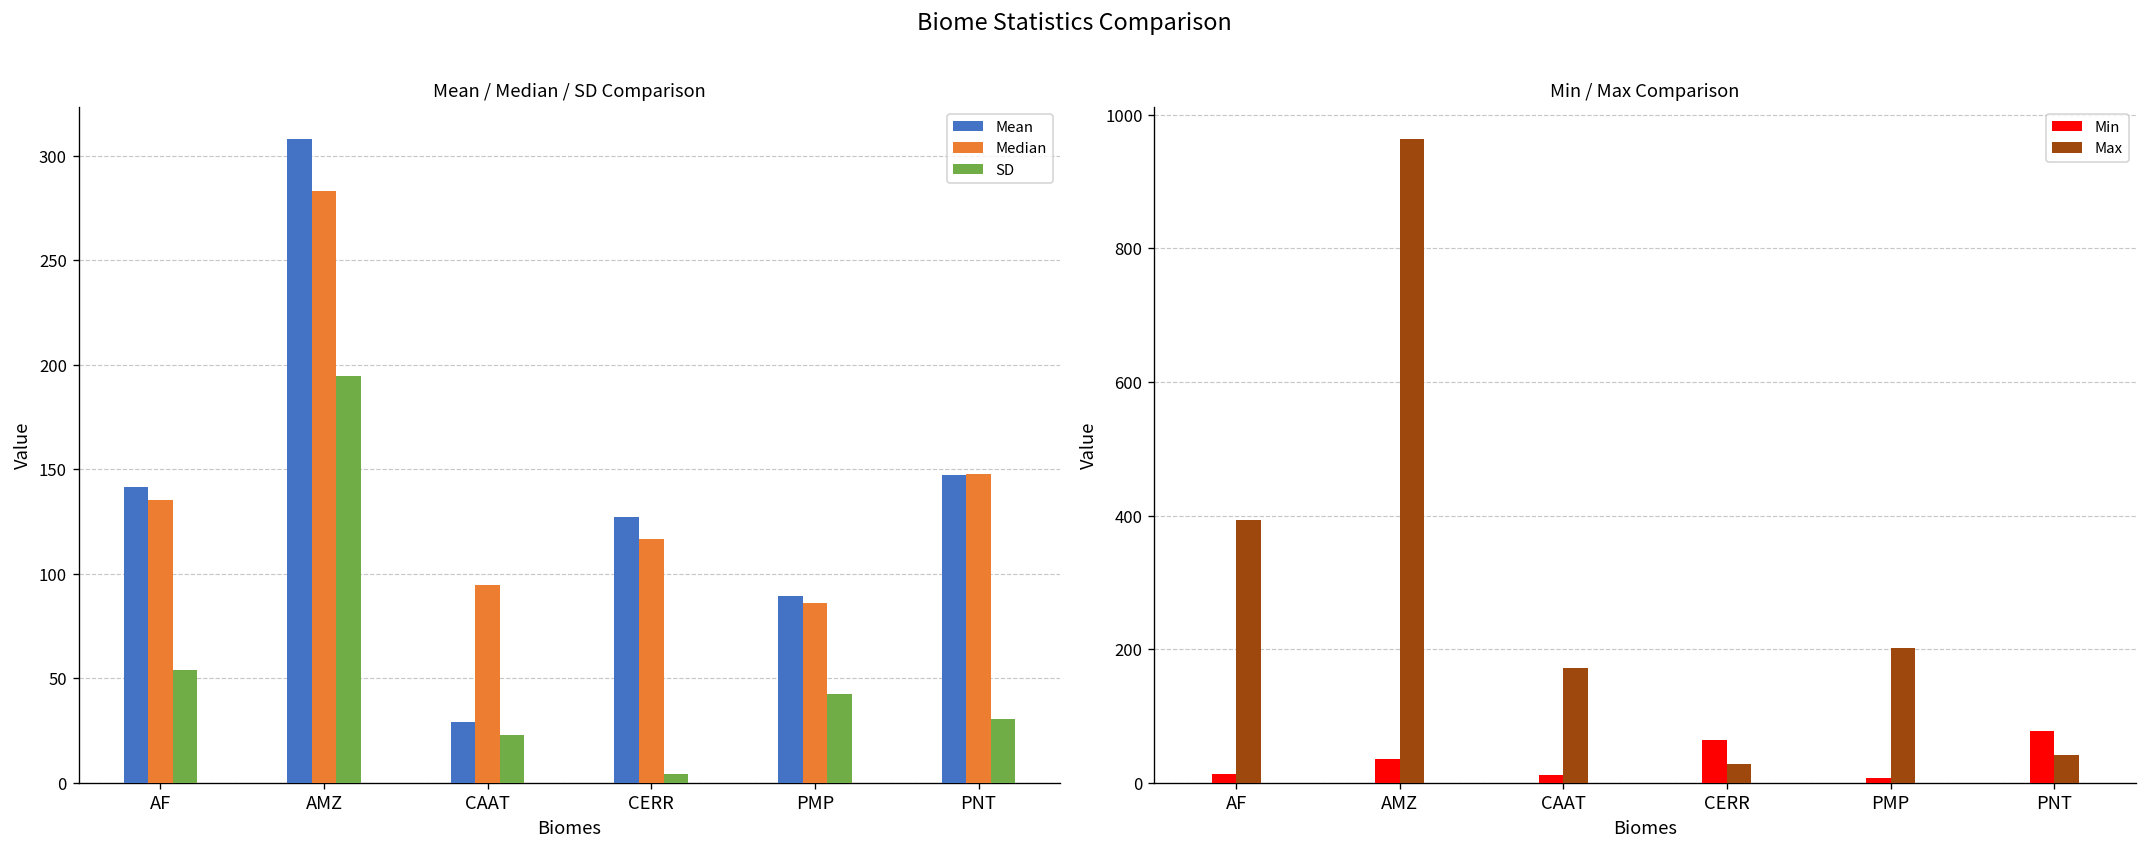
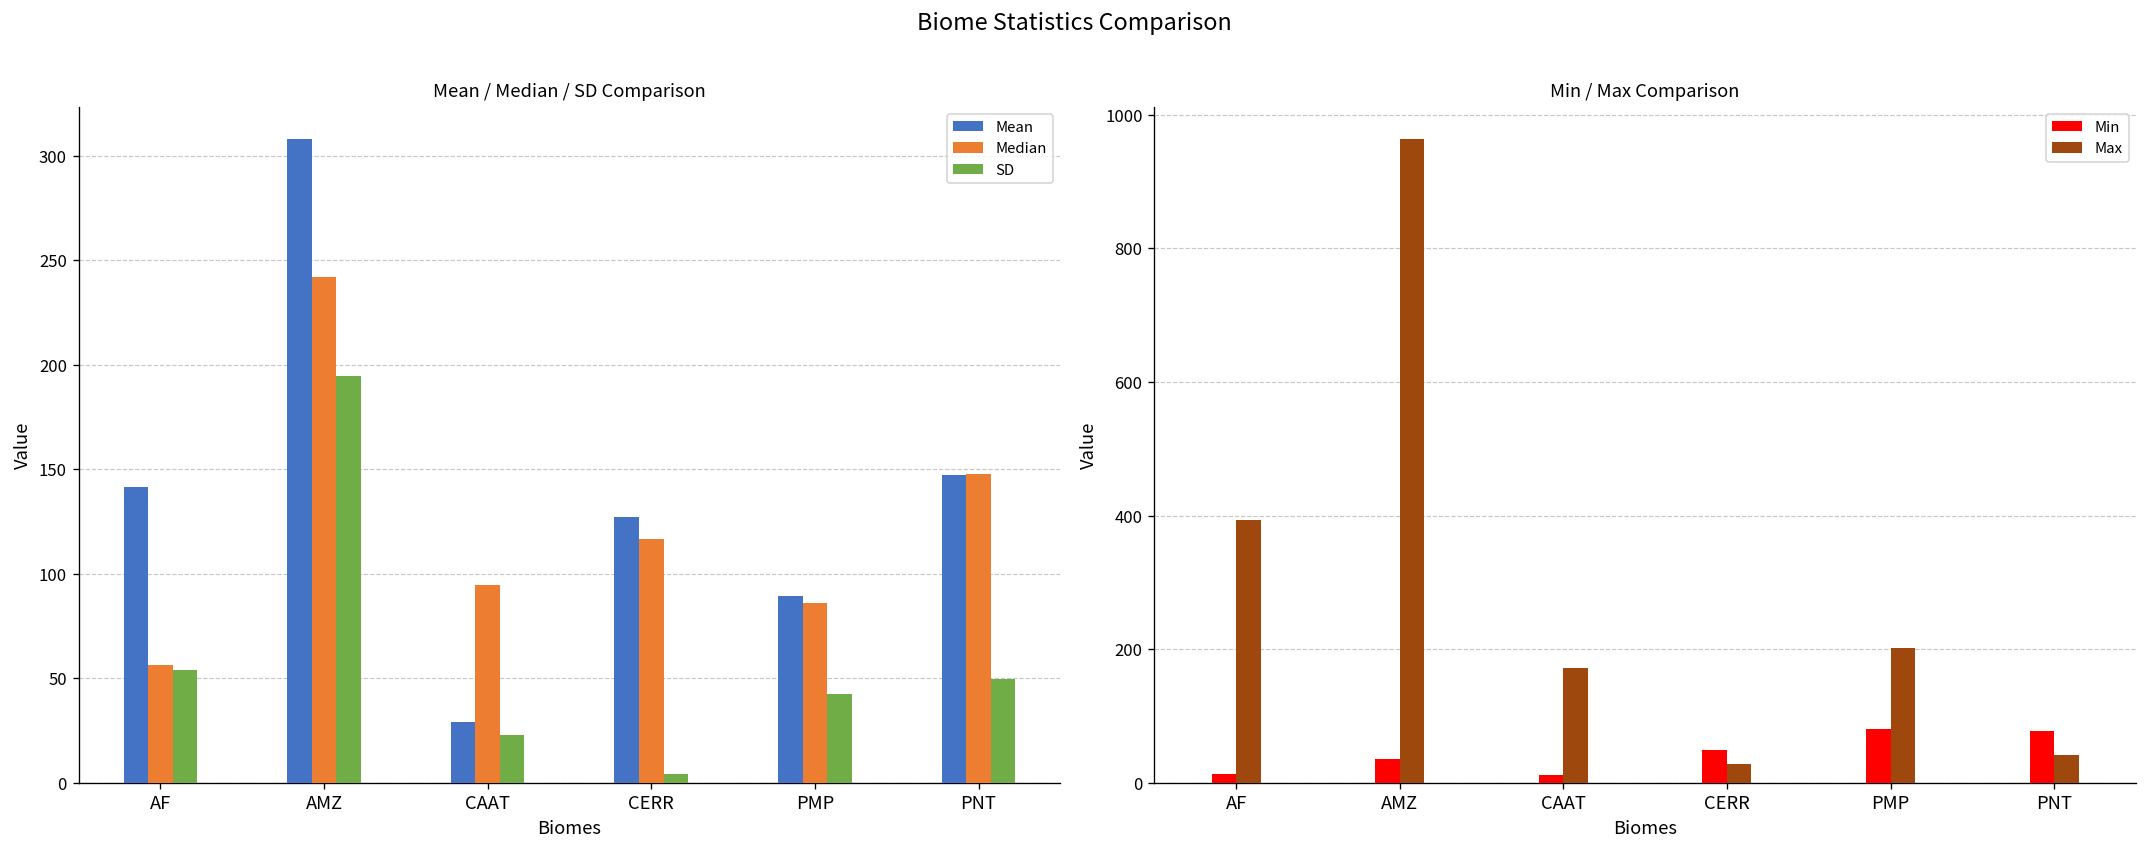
Mean / Median / SD Comparison, Median, AF: 135 -> 57
Mean / Median / SD Comparison, Median, AMZ: 283 -> 242
Mean / Median / SD Comparison, SD, PNT: 30 -> 50
Min / Max Comparison, Min, CERR: 60 -> 50
Min / Max Comparison, Min, PMP: 10 -> 80
